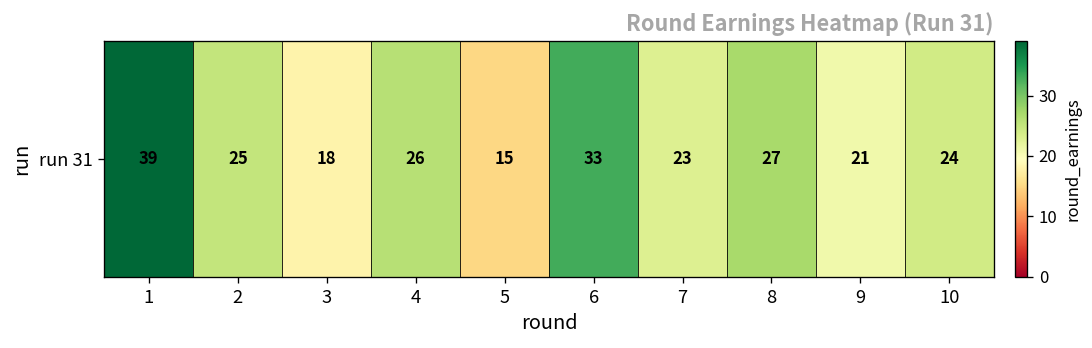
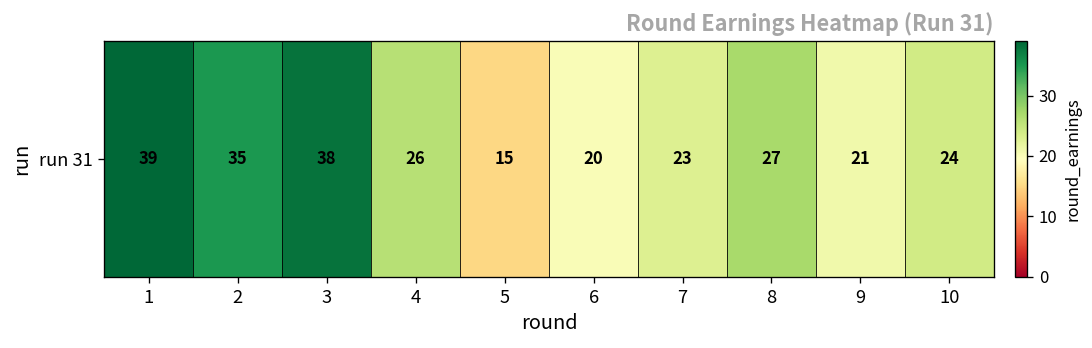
run 31, 2: 25 -> 35
run 31, 3: 18 -> 38
run 31, 6: 33 -> 20
